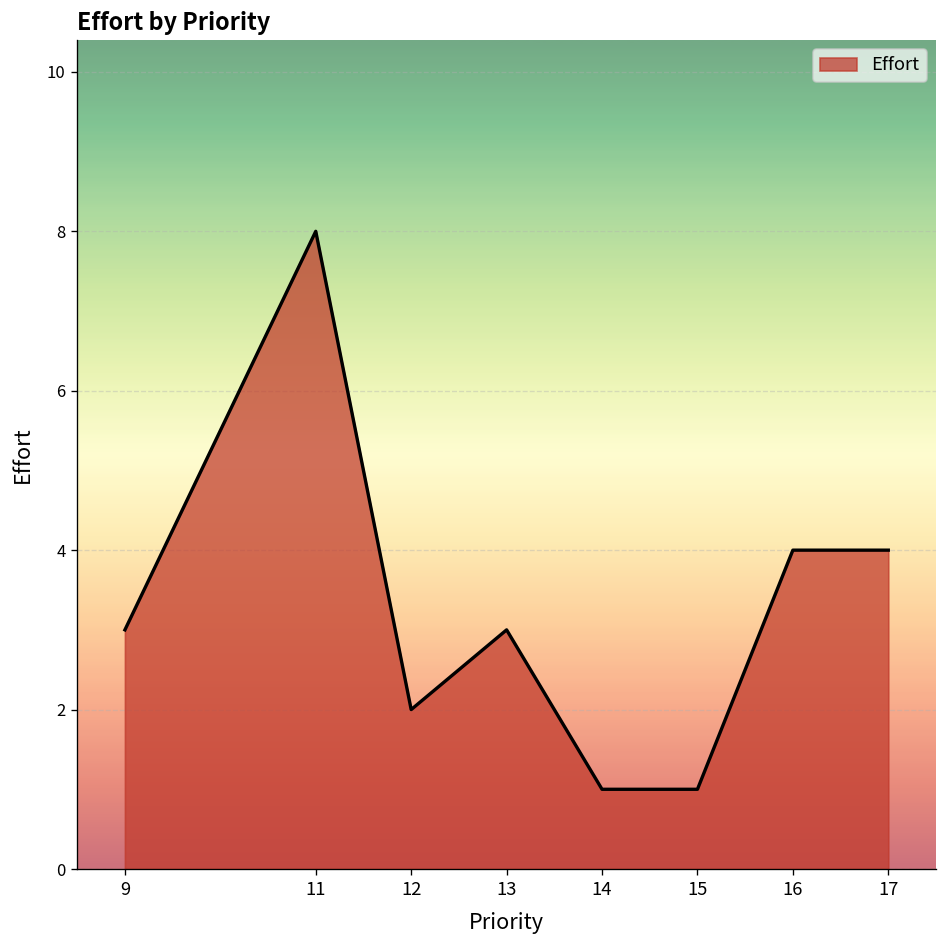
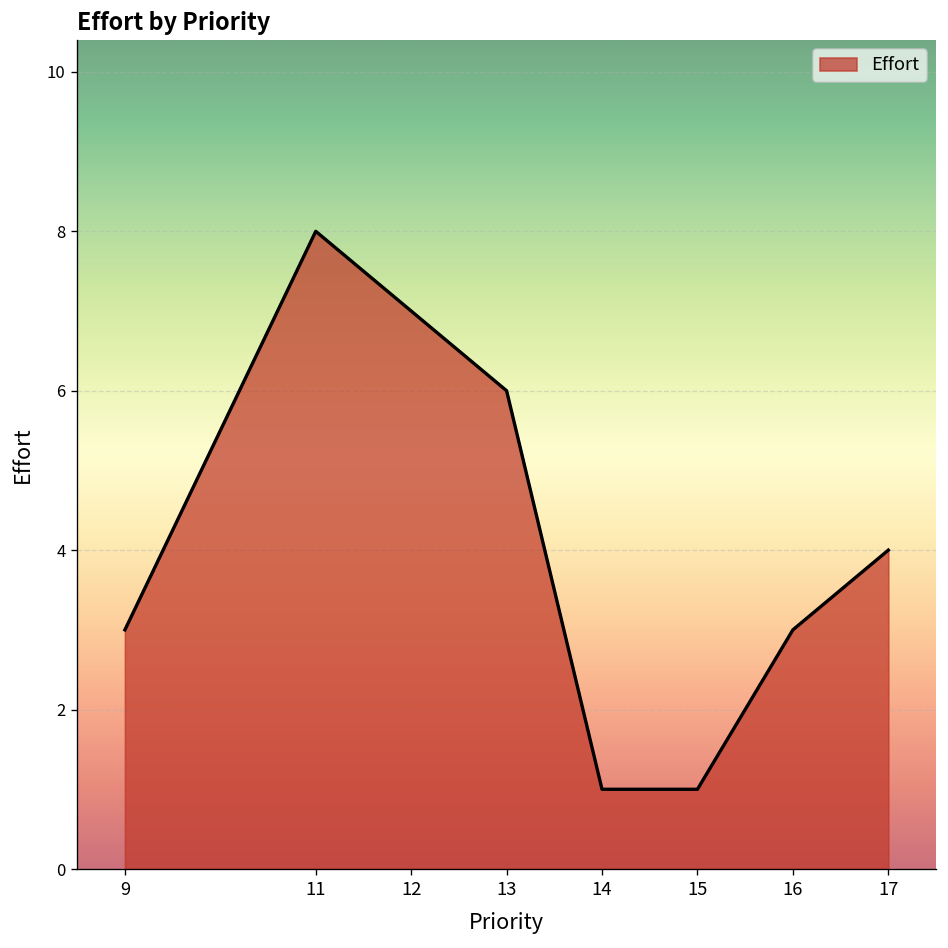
12: 2 -> 7
13: 3 -> 6
16: 4 -> 3
